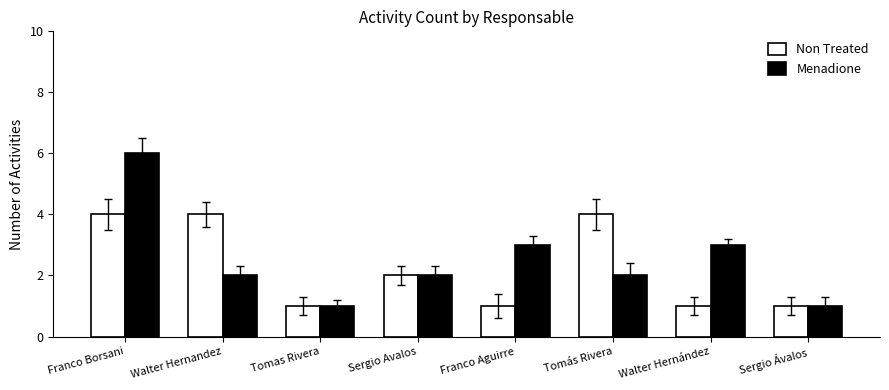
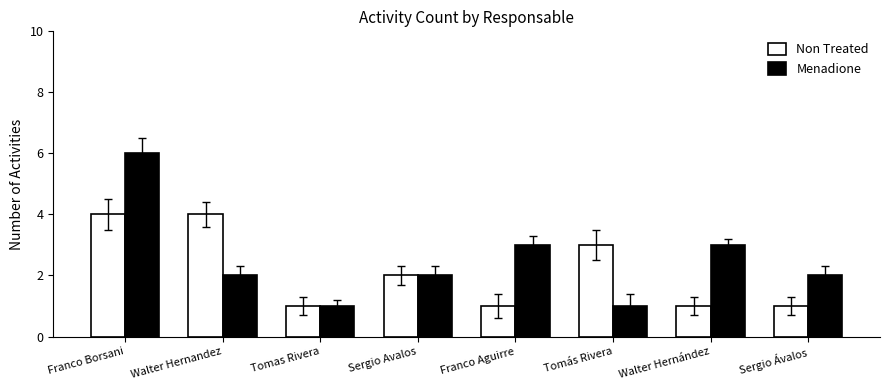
Non Treated, Tomás Rivera: 4 -> 3
Menadione, Tomás Rivera: 2 -> 1
Menadione, Sergio Ávalos: 1 -> 2
